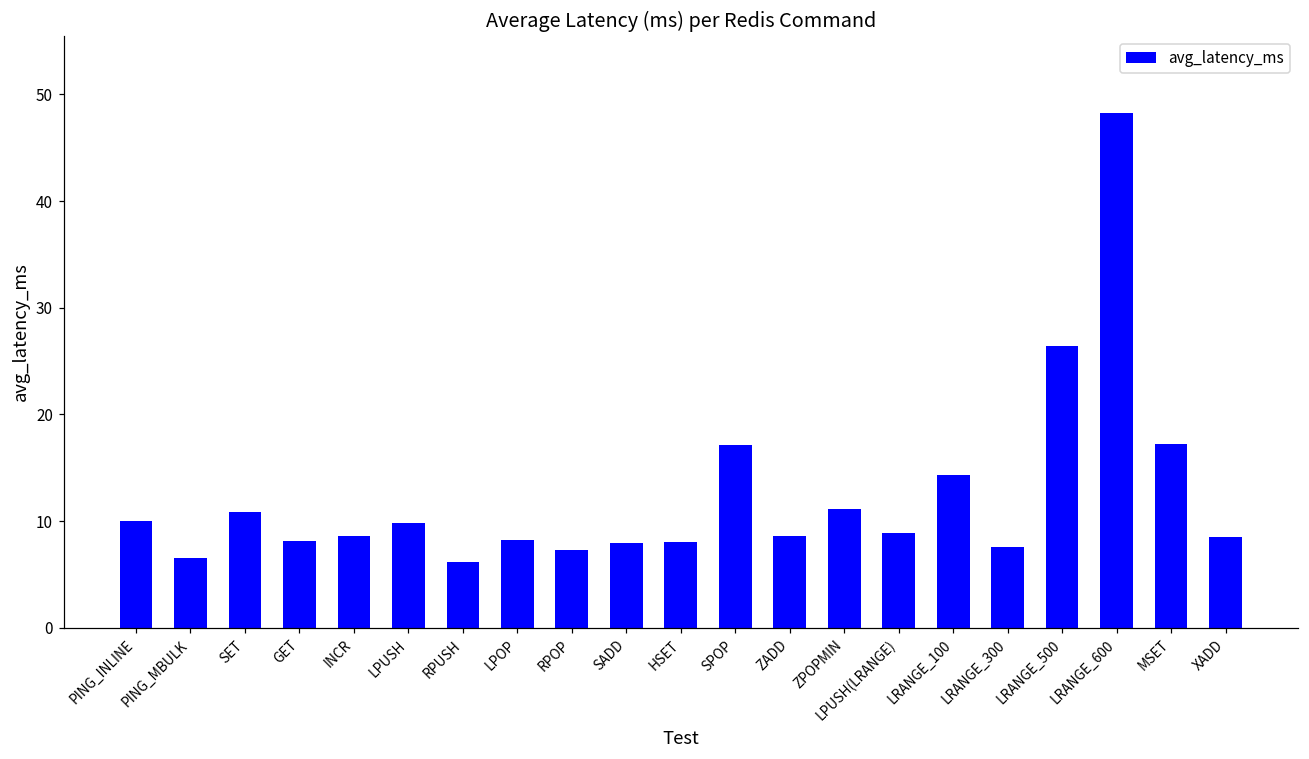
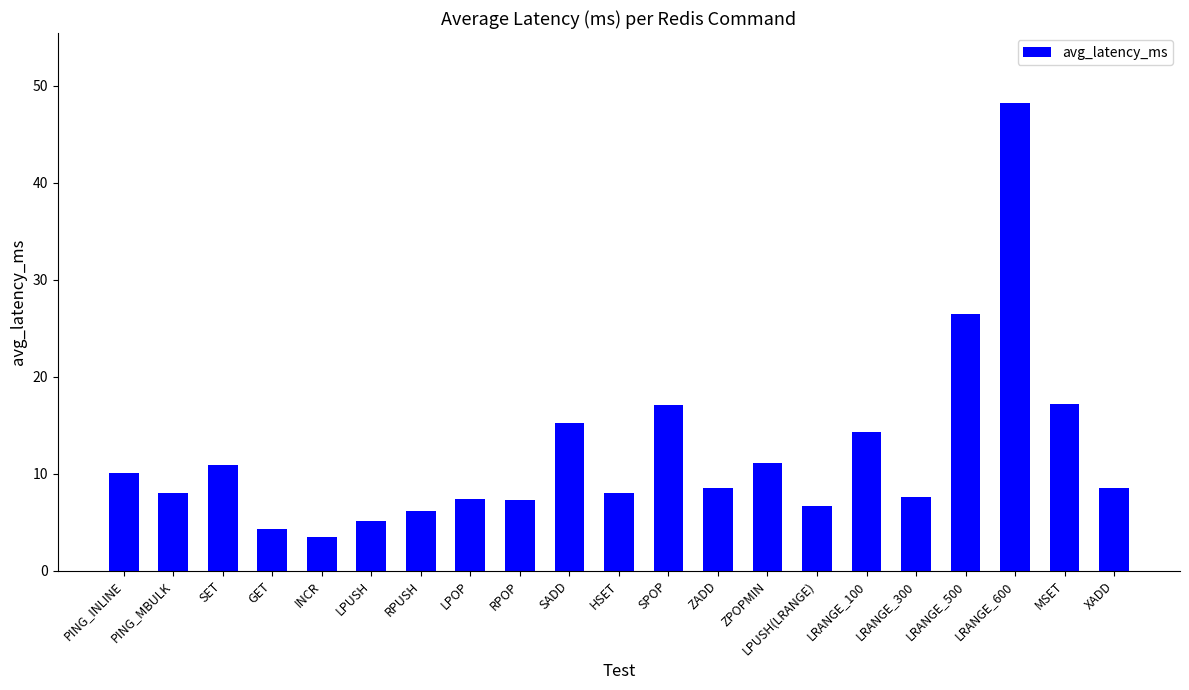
PING_MBULK: 7 -> 8
GET: 8 -> 4
INCR: 9 -> 3
LPUSH: 10 -> 5
LPOP: 8 -> 7
SADD: 8 -> 15
LPUSH(LRANGE): 9 -> 7
